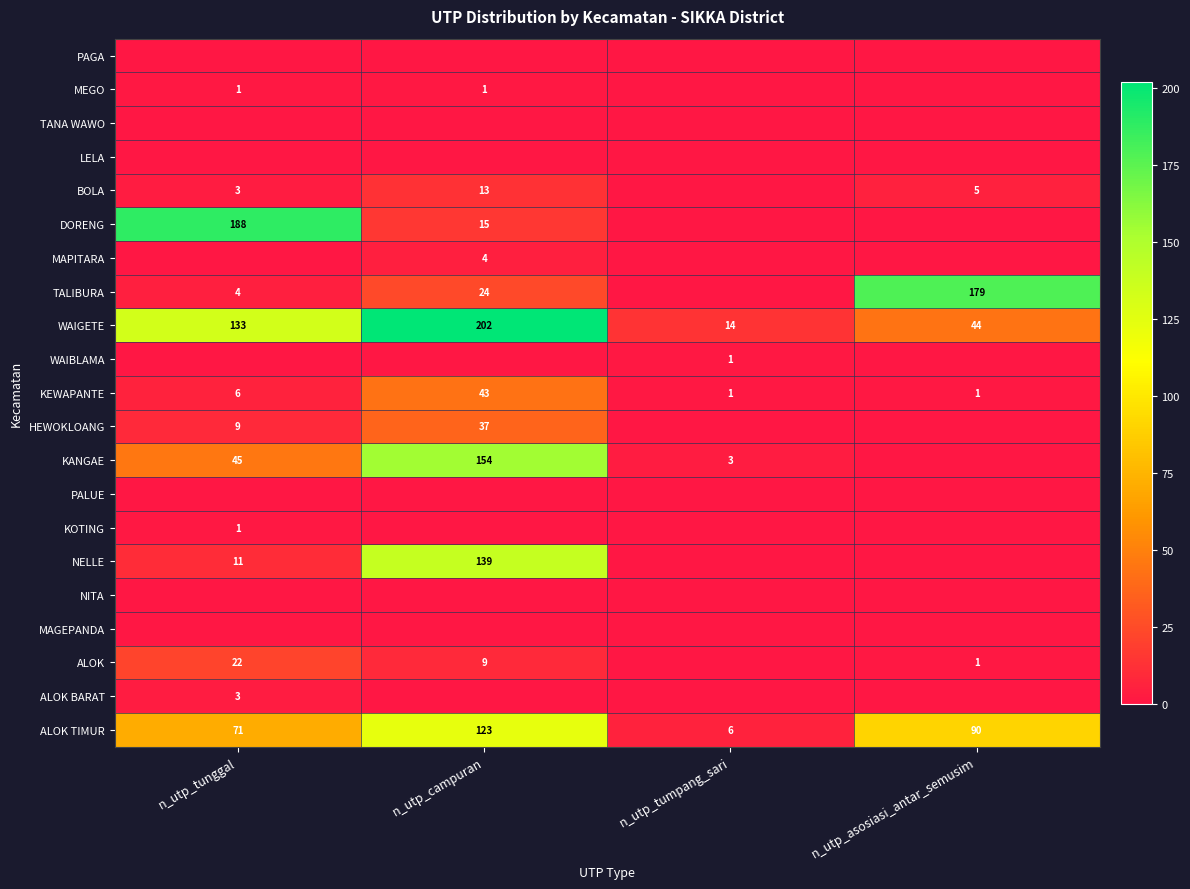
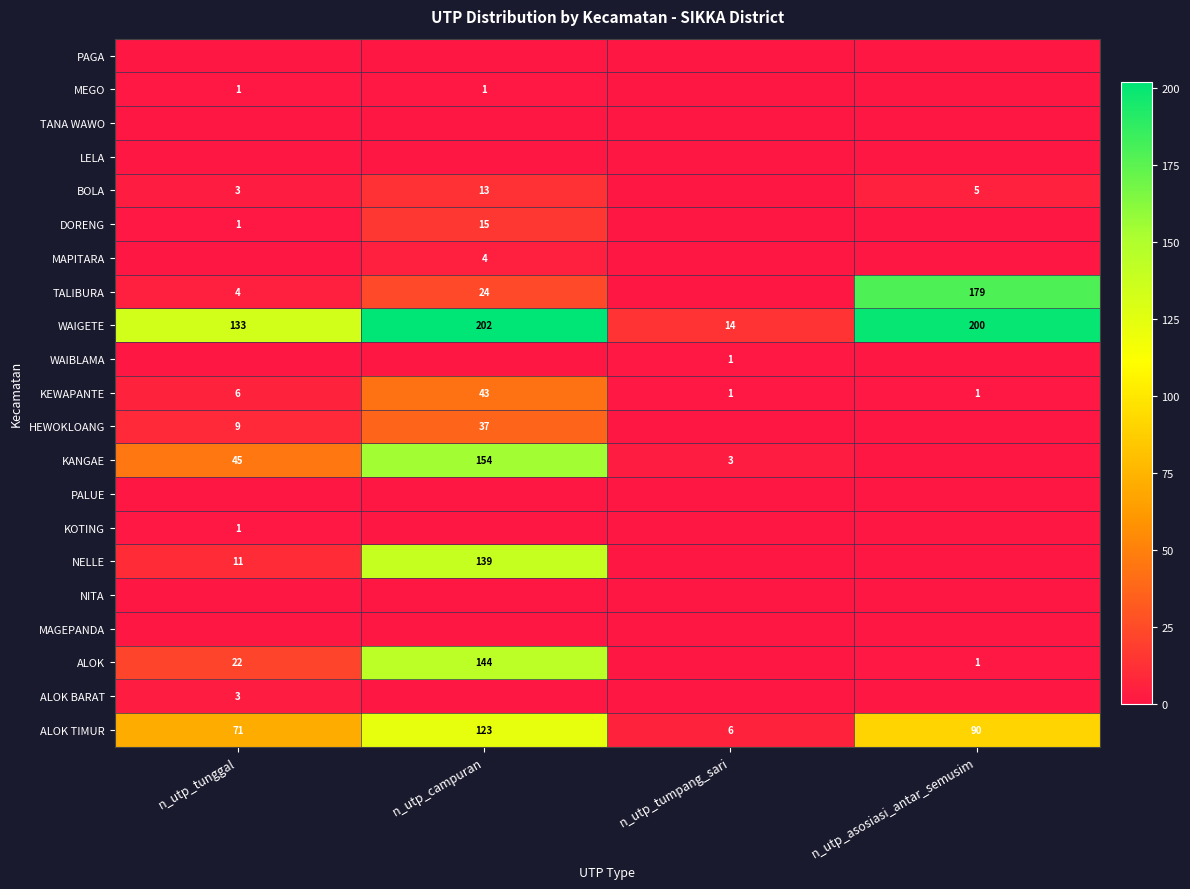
DORENG, n_utp_tunggal: 188 -> 1
WAIGETE, n_utp_asosiasi_antar_semusim: 44 -> 200
ALOK, n_utp_campuran: 9 -> 144
